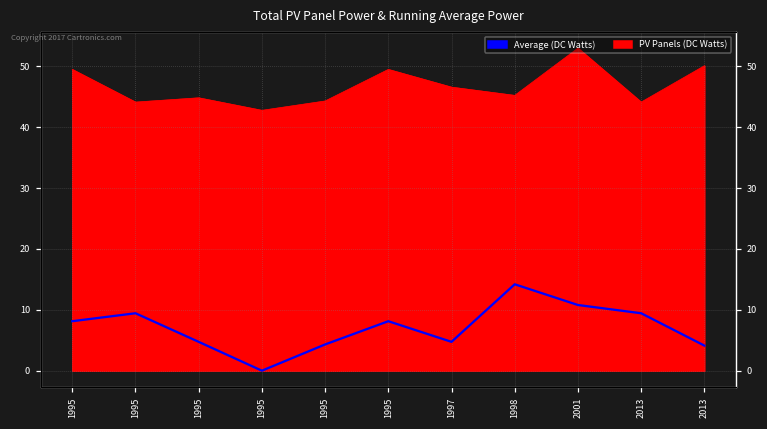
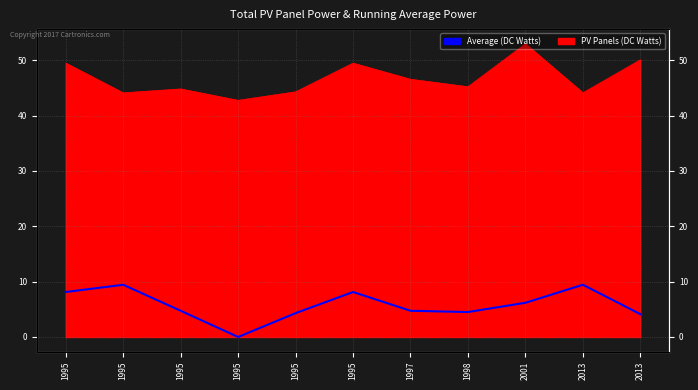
Average (DC Watts), 1998: 14 -> 5
Average (DC Watts), 2001: 11 -> 6
